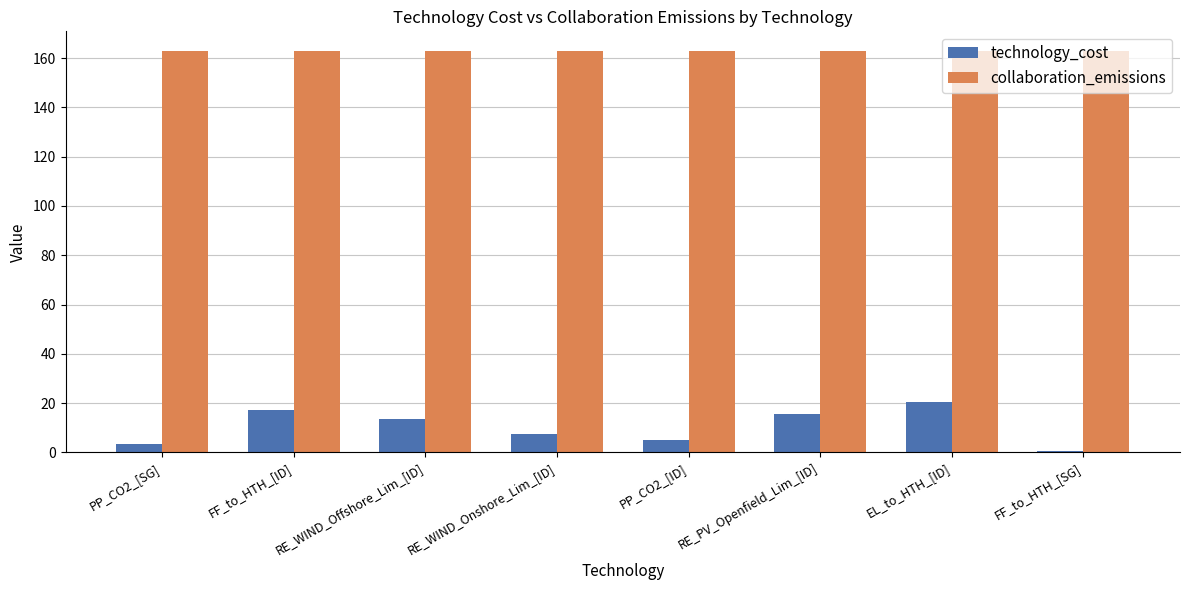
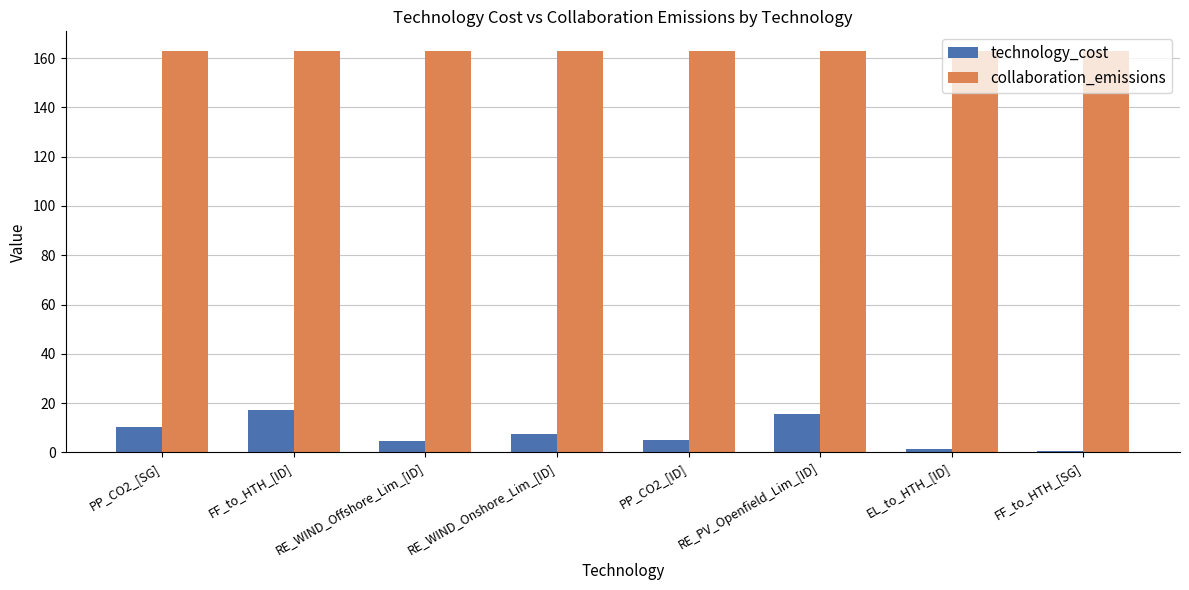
technology_cost, PP_CO2_[SG]: 4 -> 10
technology_cost, RE_WIND_Offshore_Lim_[ID]: 14 -> 5
technology_cost, EL_to_HTH_[ID]: 21 -> 1
